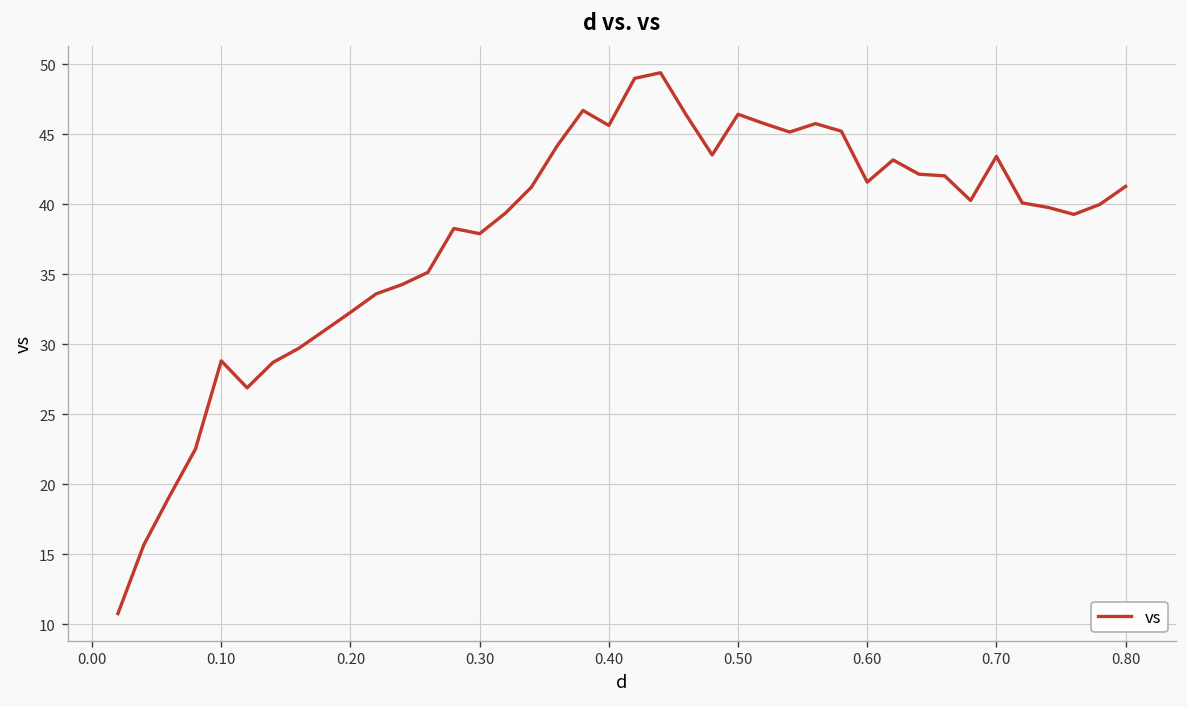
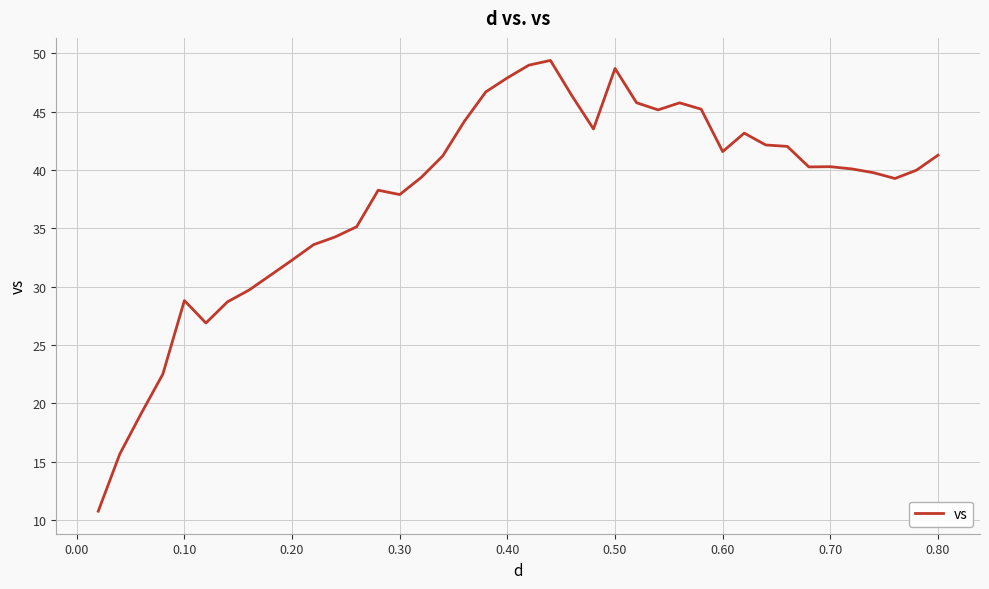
0.40: 45.6 -> 47.9
0.50: 46.4 -> 48.7
0.70: 43.4 -> 40.3
